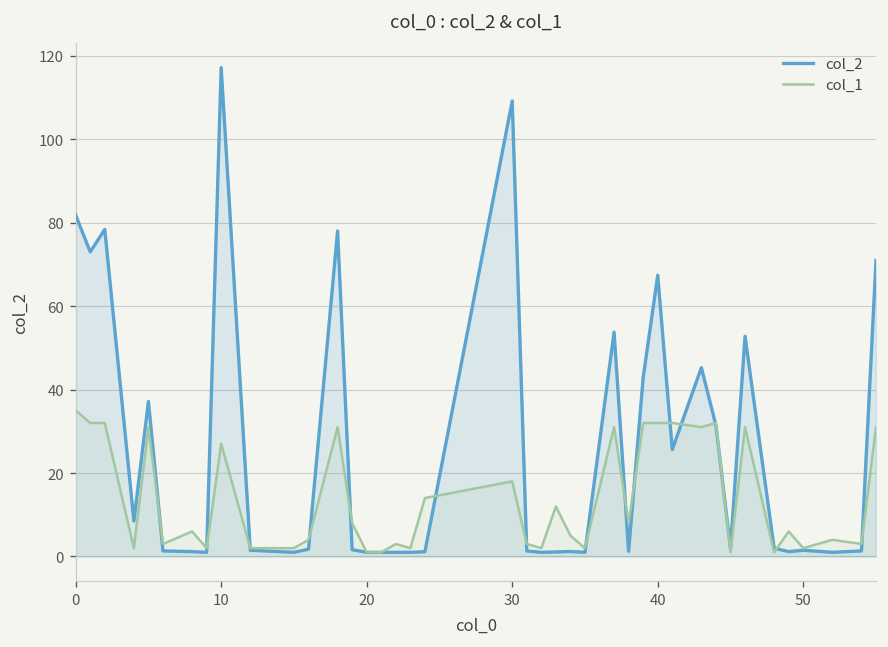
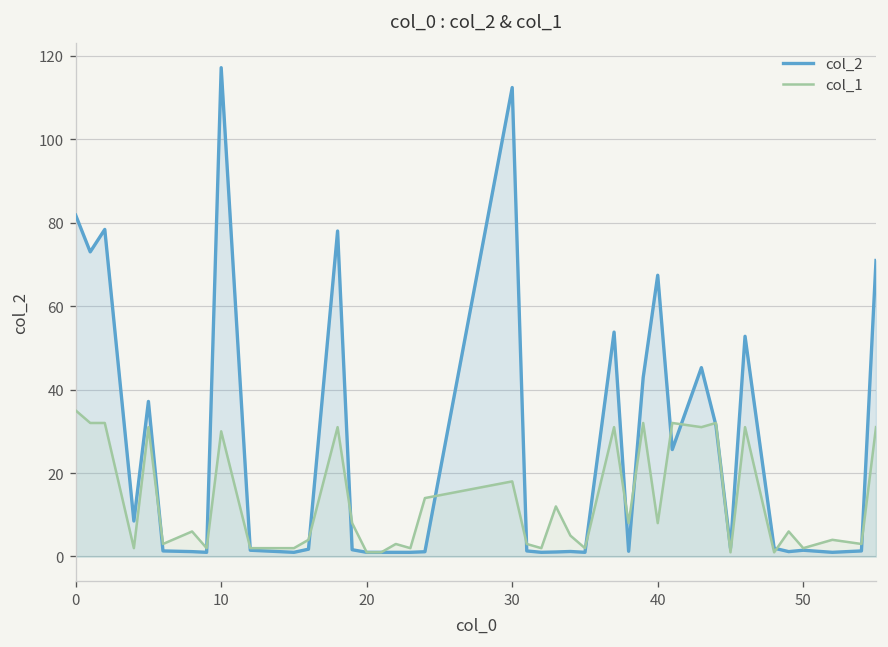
col_1, 10: 27 -> 30
col_2, 30: 109 -> 112
col_1, 40: 32 -> 8
